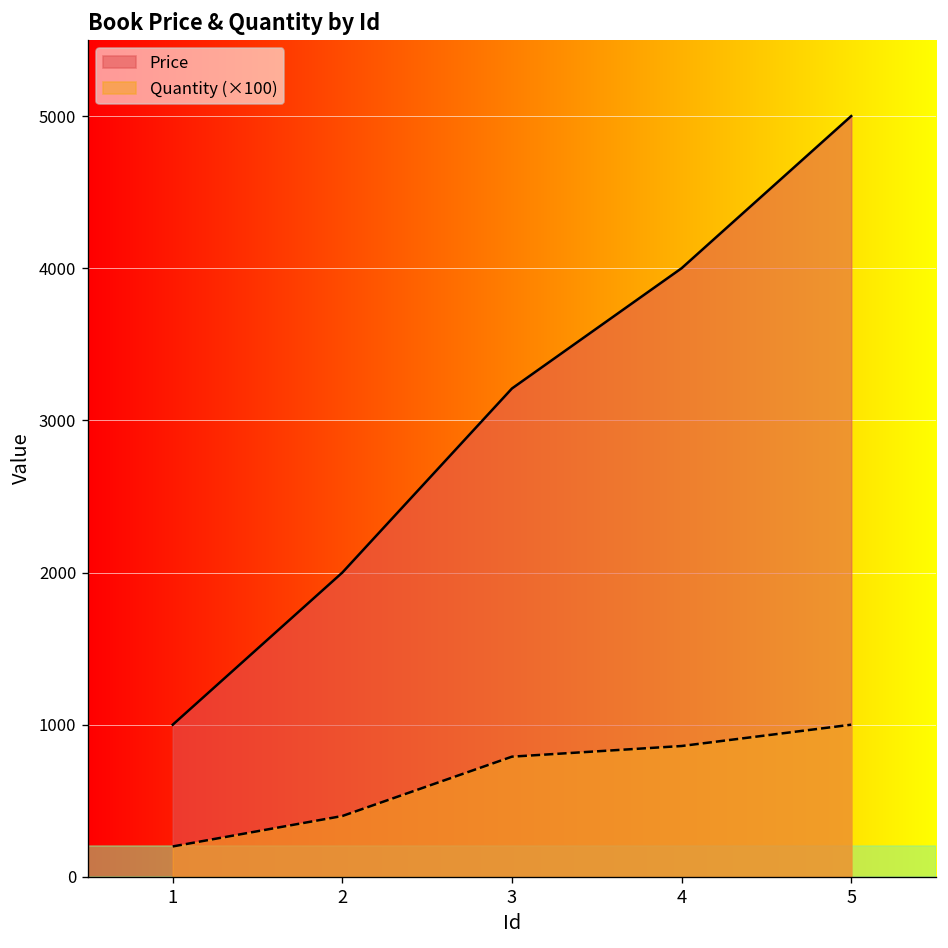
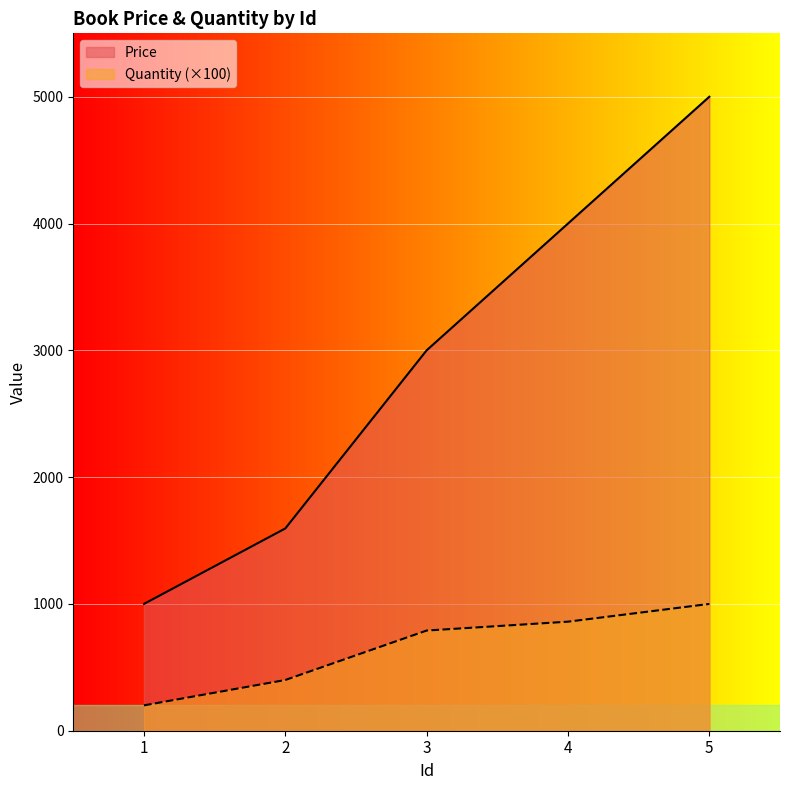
Price, 2: 2000 -> 1600
Price, 3: 3210 -> 3000
